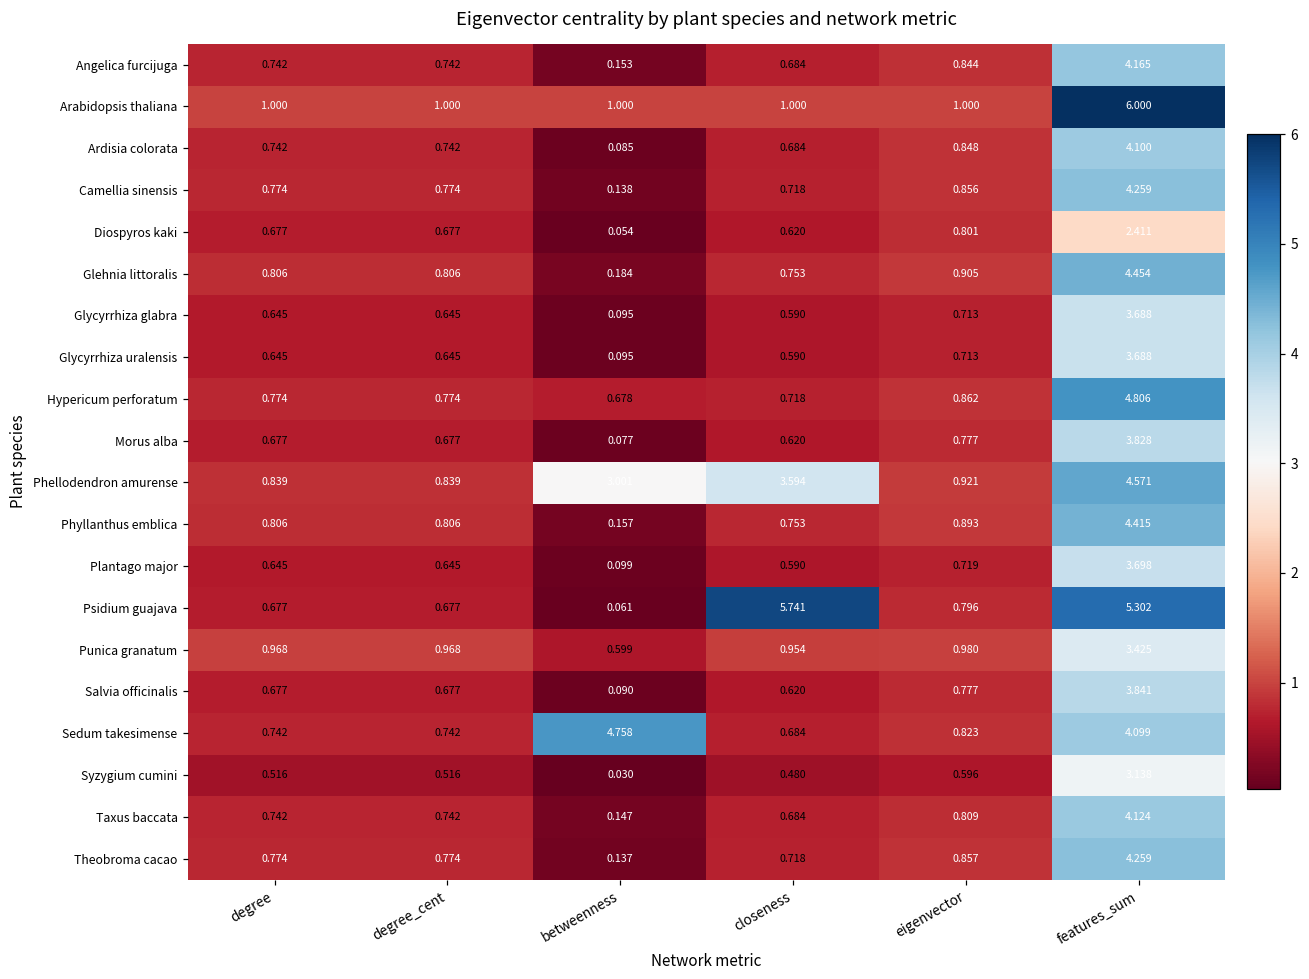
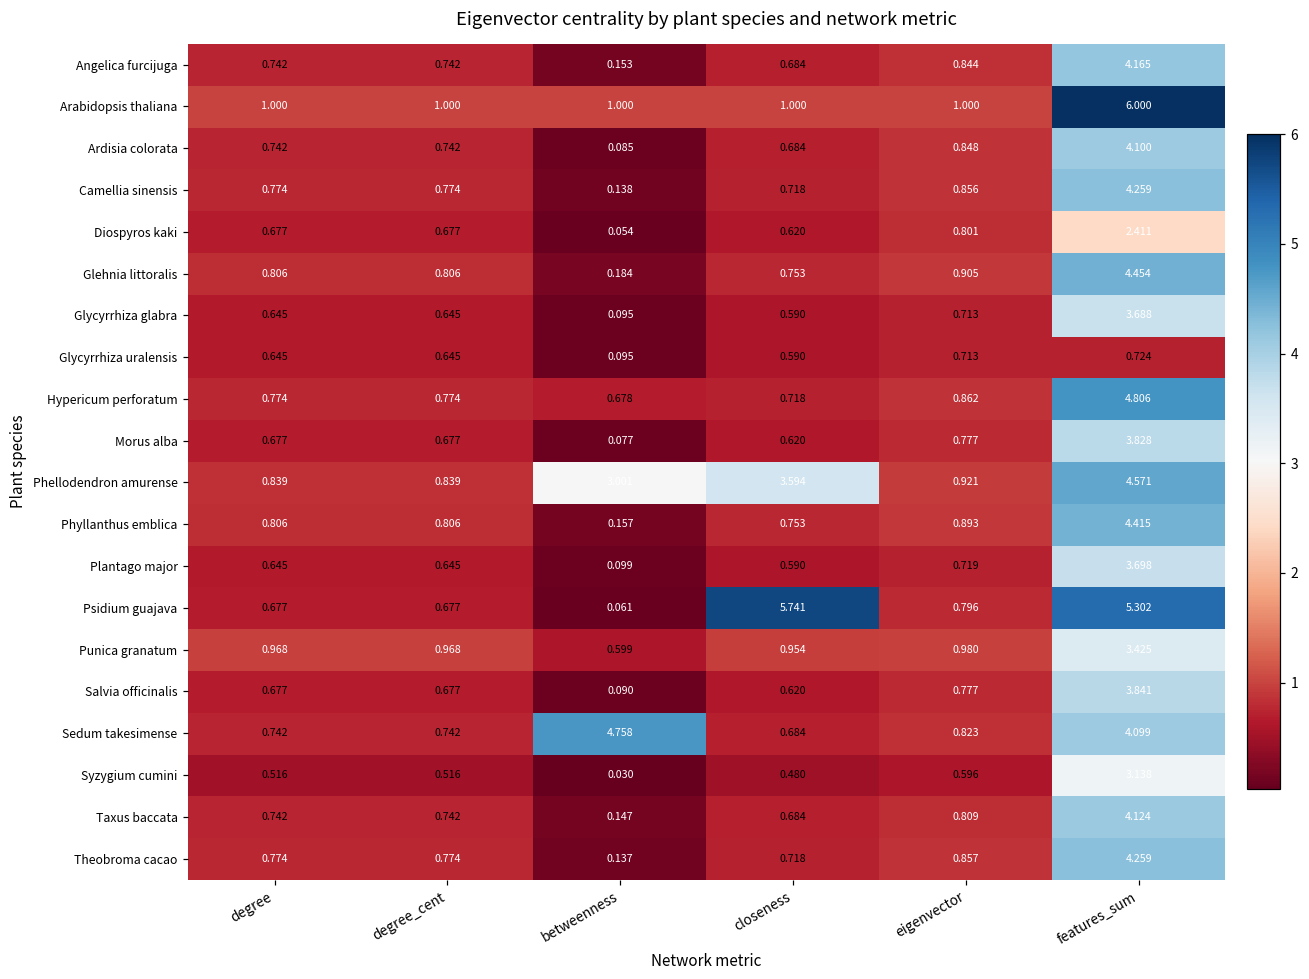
Glycyrrhiza uralensis, features_sum: 3.688 -> 0.724
